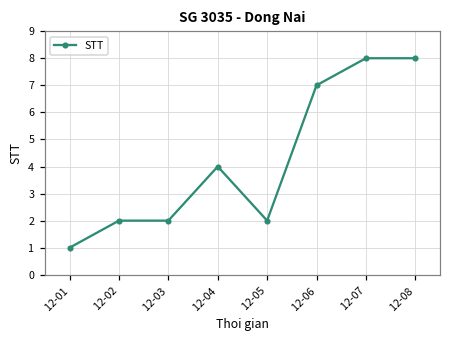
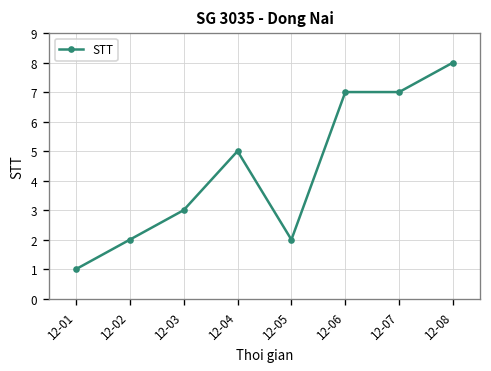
12-03: 2 -> 3
12-04: 4 -> 5
12-07: 8 -> 7
